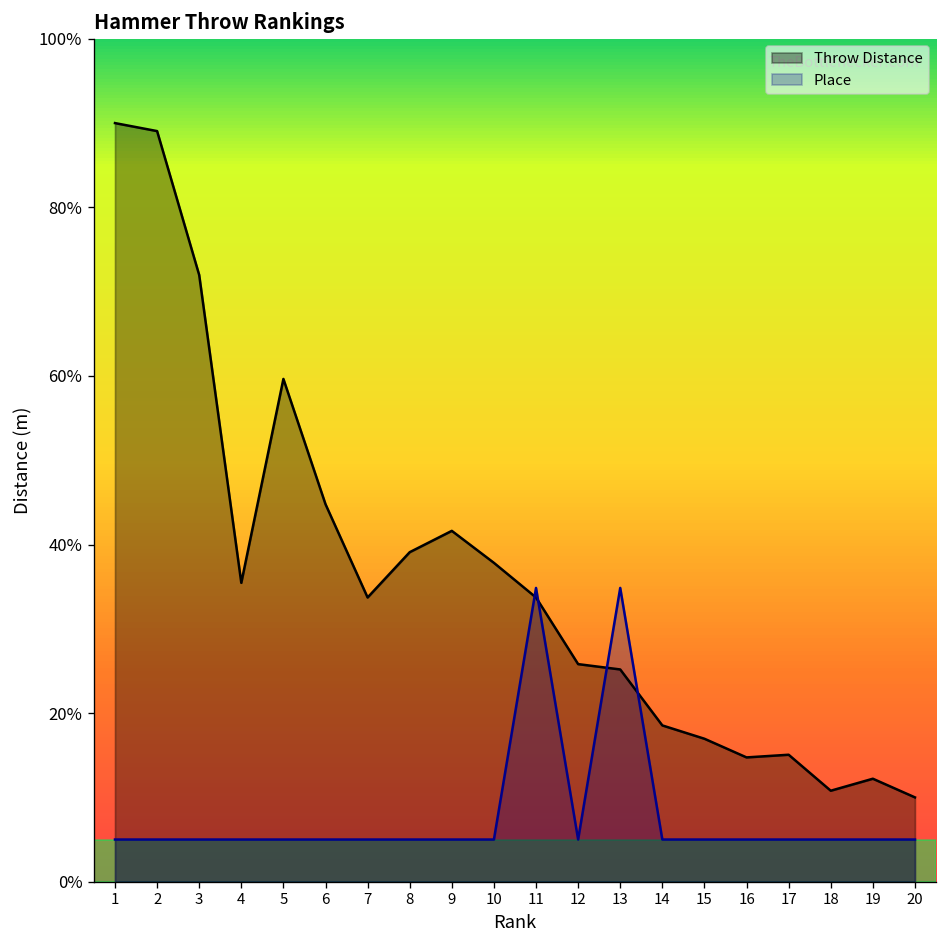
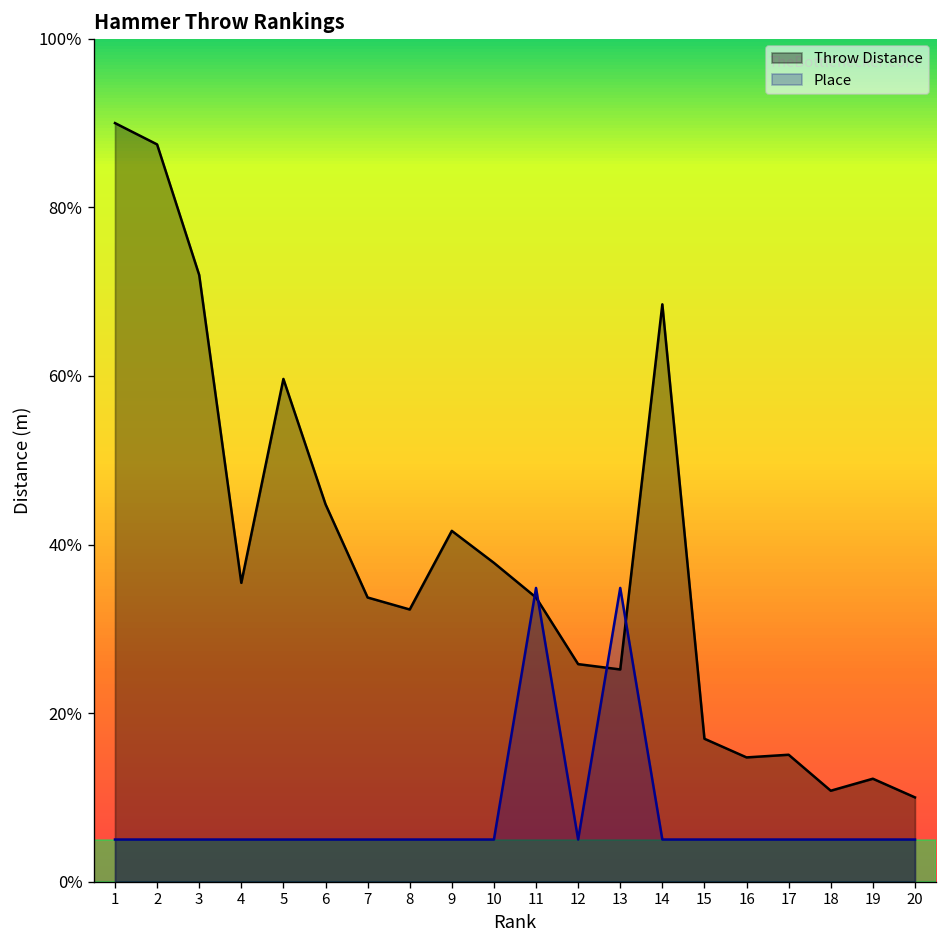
Throw Distance, 2: 89% -> 87%
Throw Distance, 8: 39% -> 32%
Throw Distance, 14: 19% -> 68%
